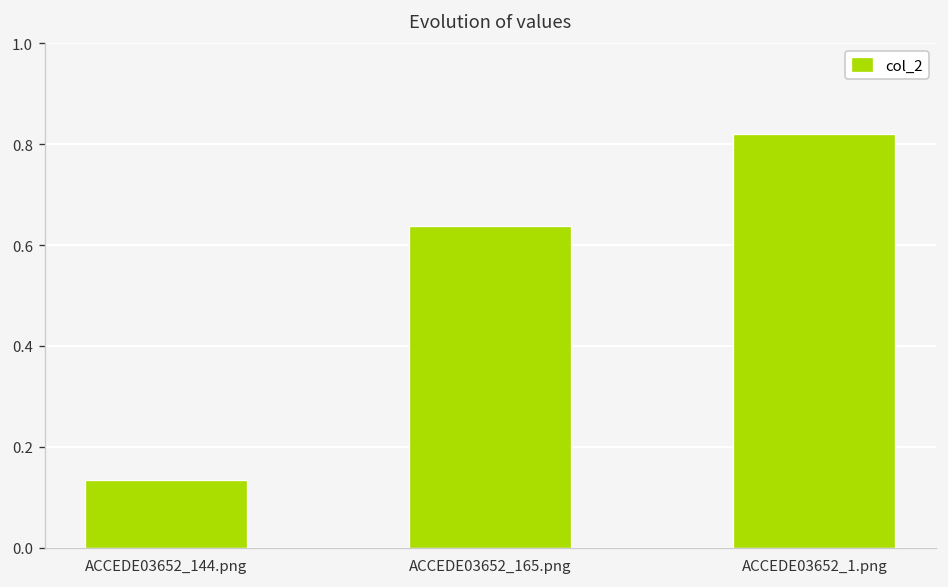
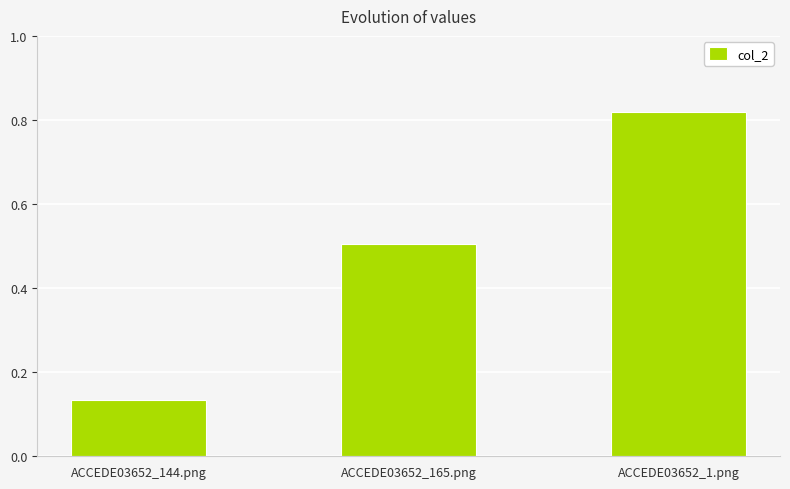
ACCEDE03652_165.png: 0.64 -> 0.51
